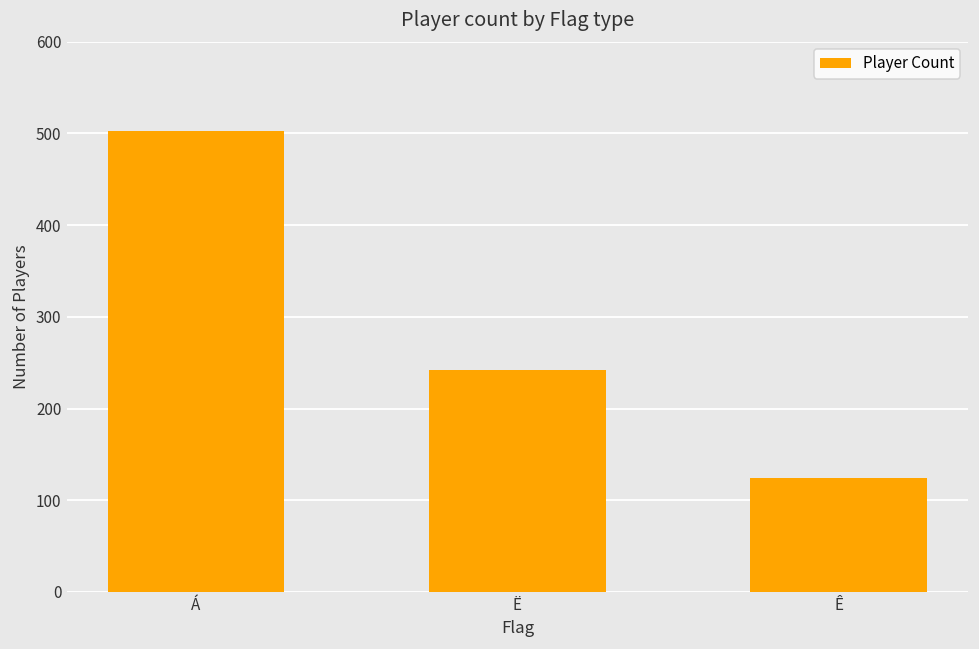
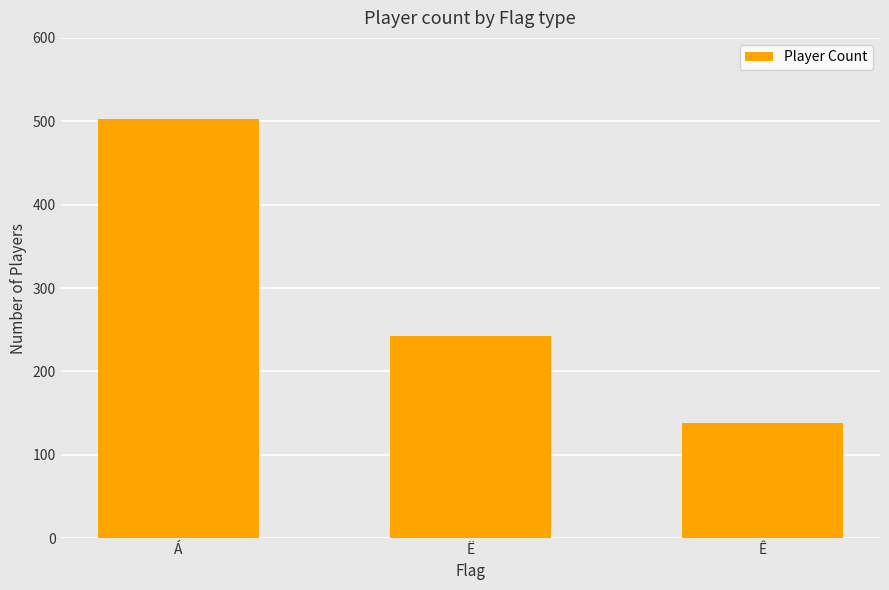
Ê: 120 -> 140
